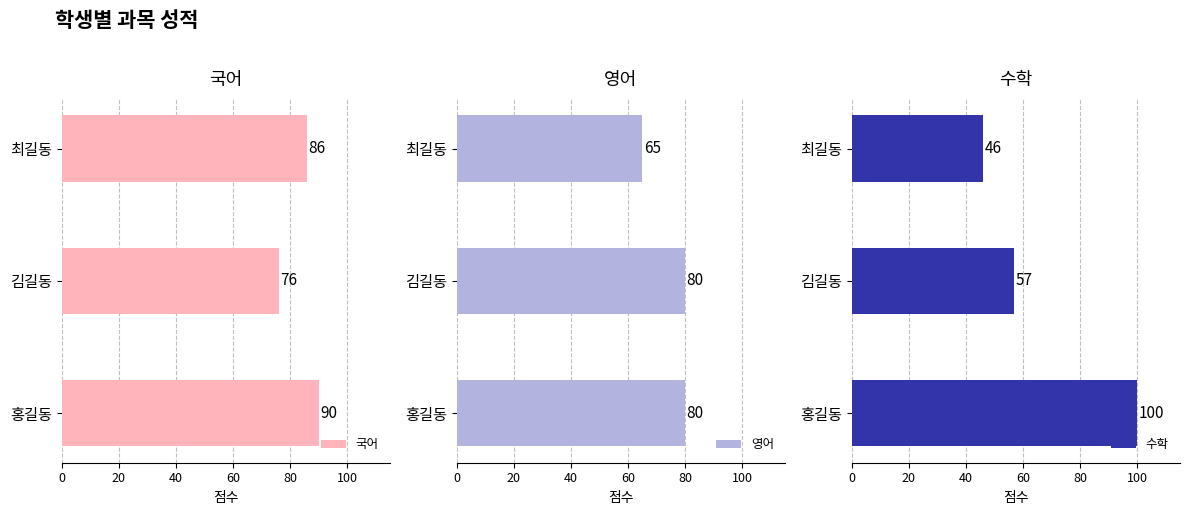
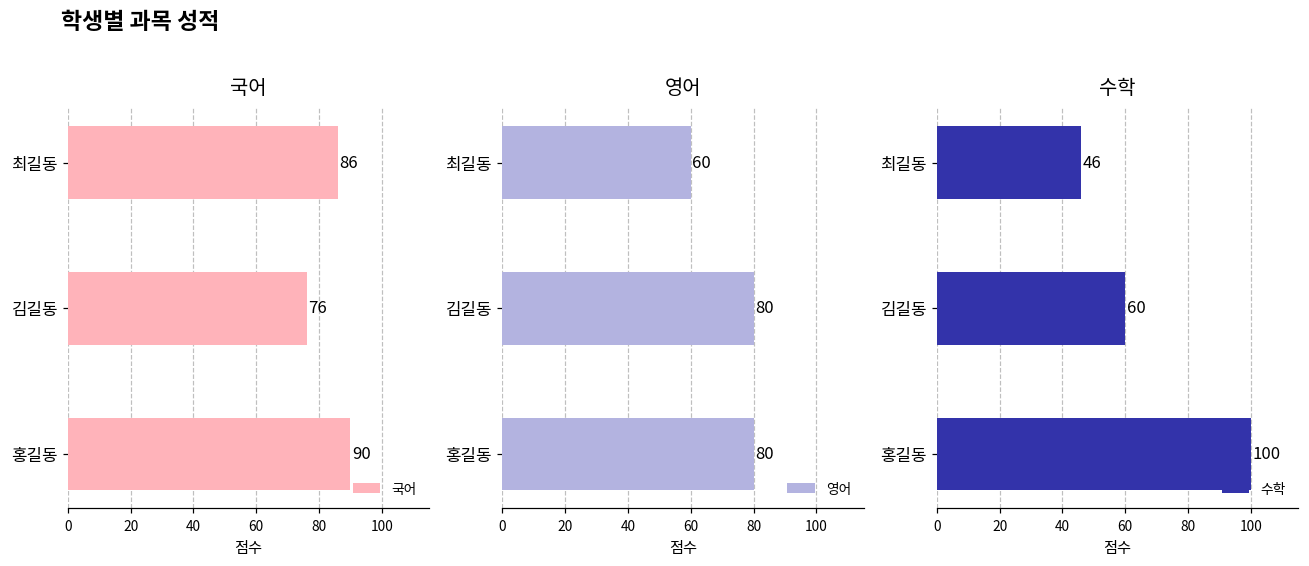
영어, 최길동: 65 -> 60
수학, 김길동: 57 -> 60
